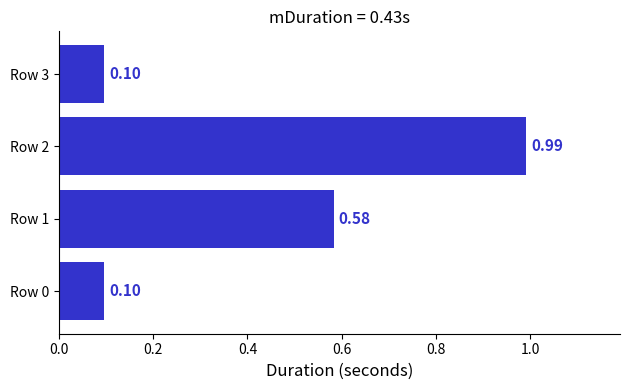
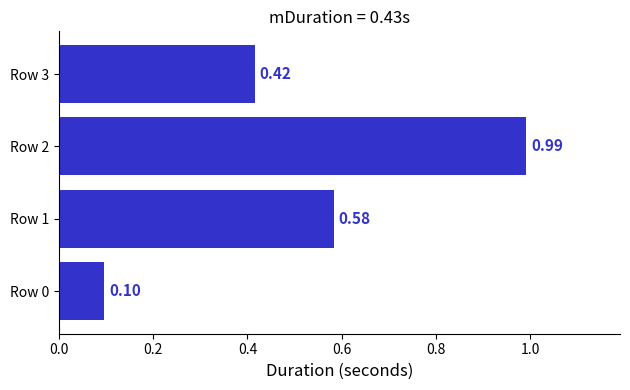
Row 3: 0.10 -> 0.42
